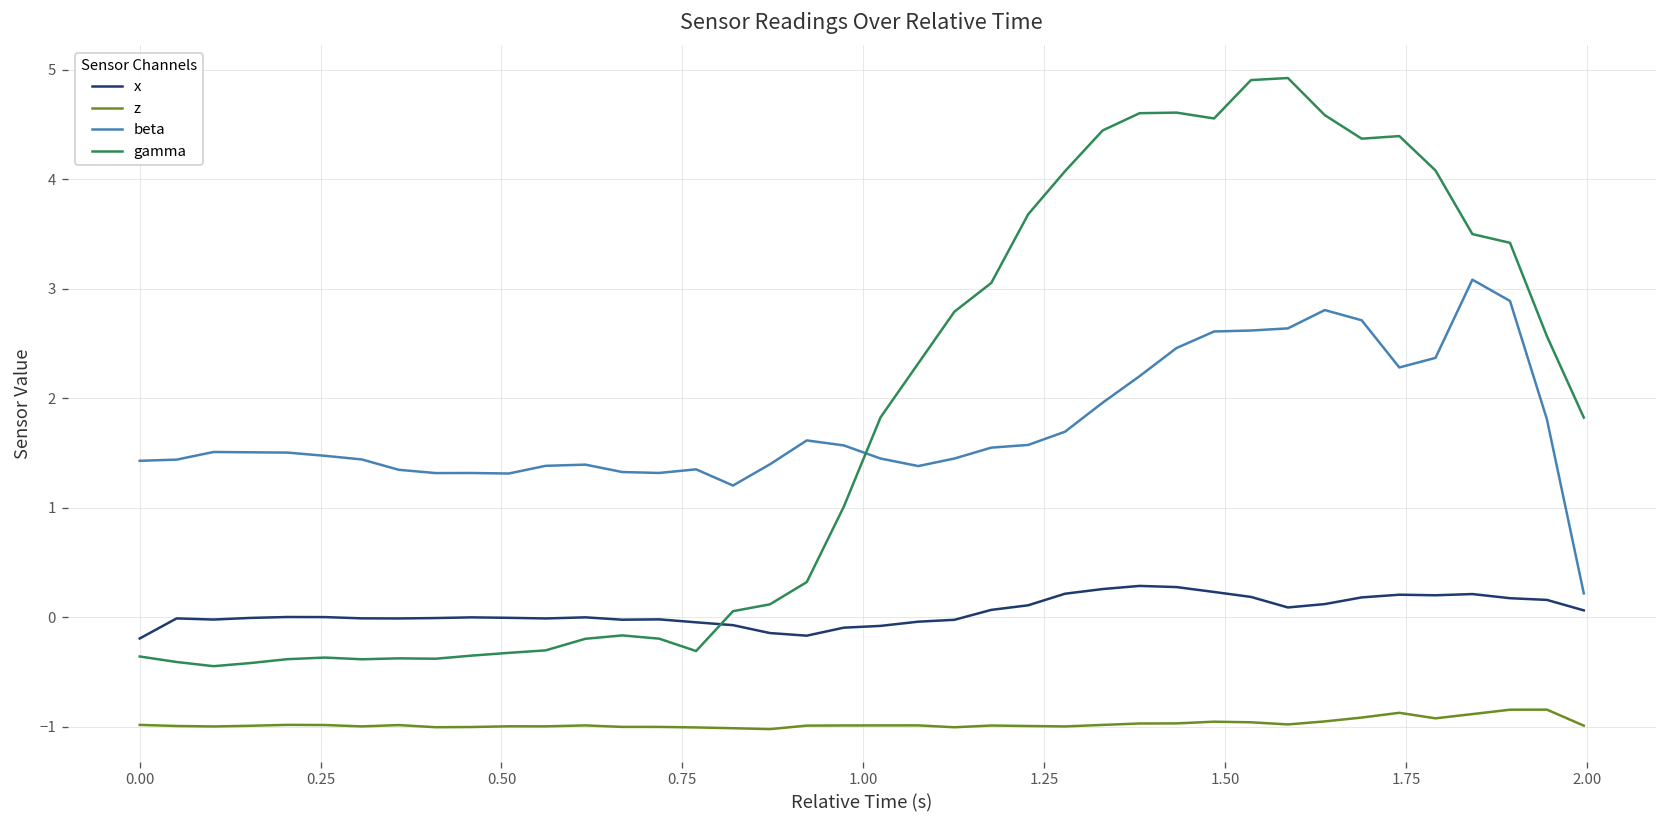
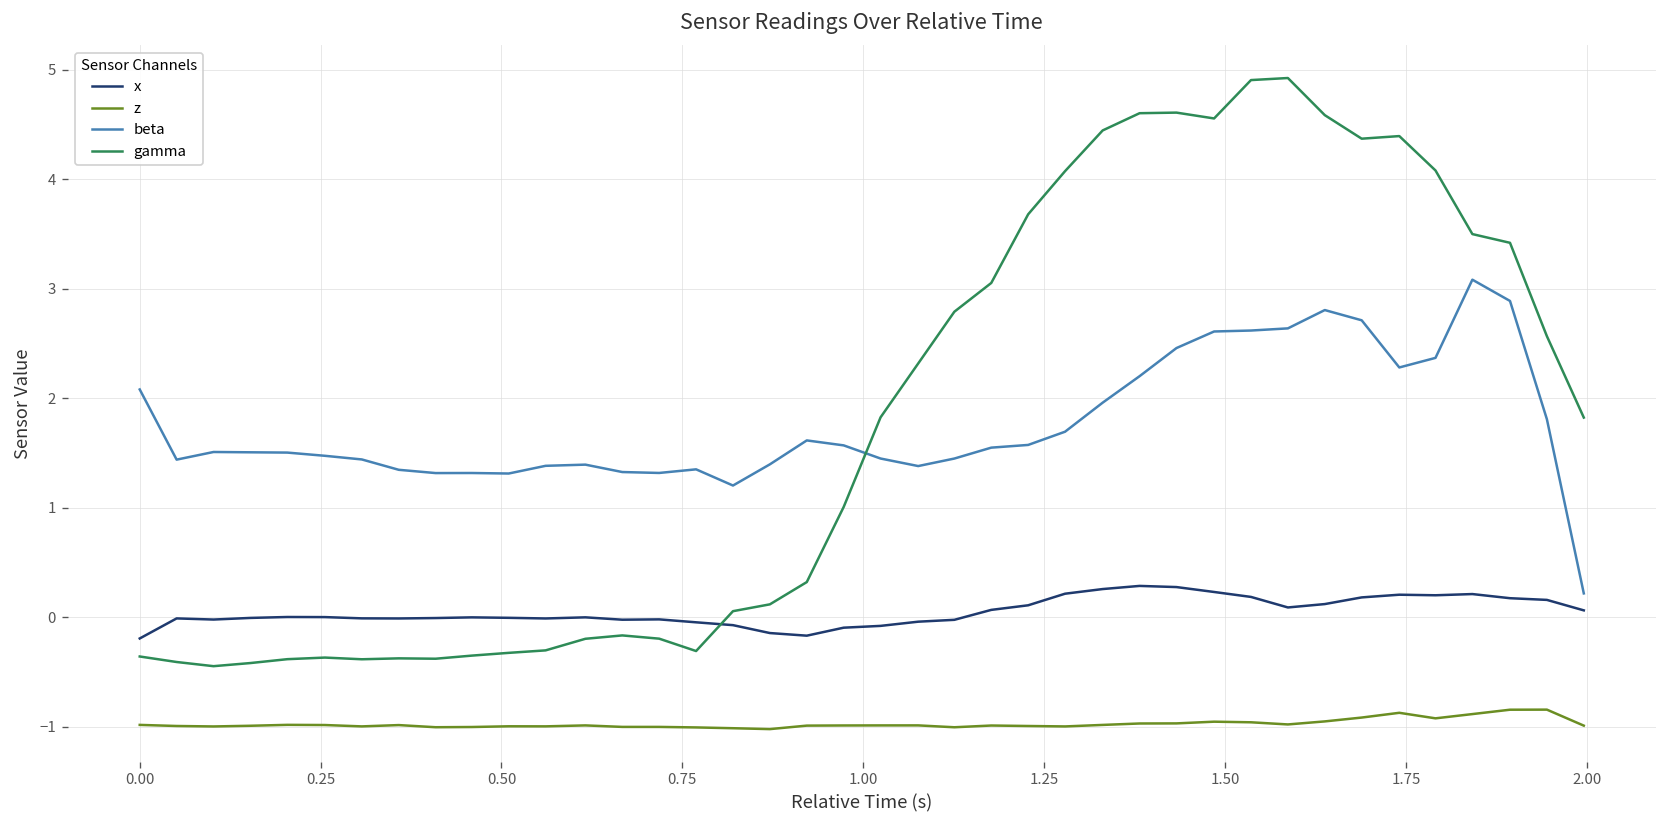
beta, 0.00: 1.4 -> 2.1
